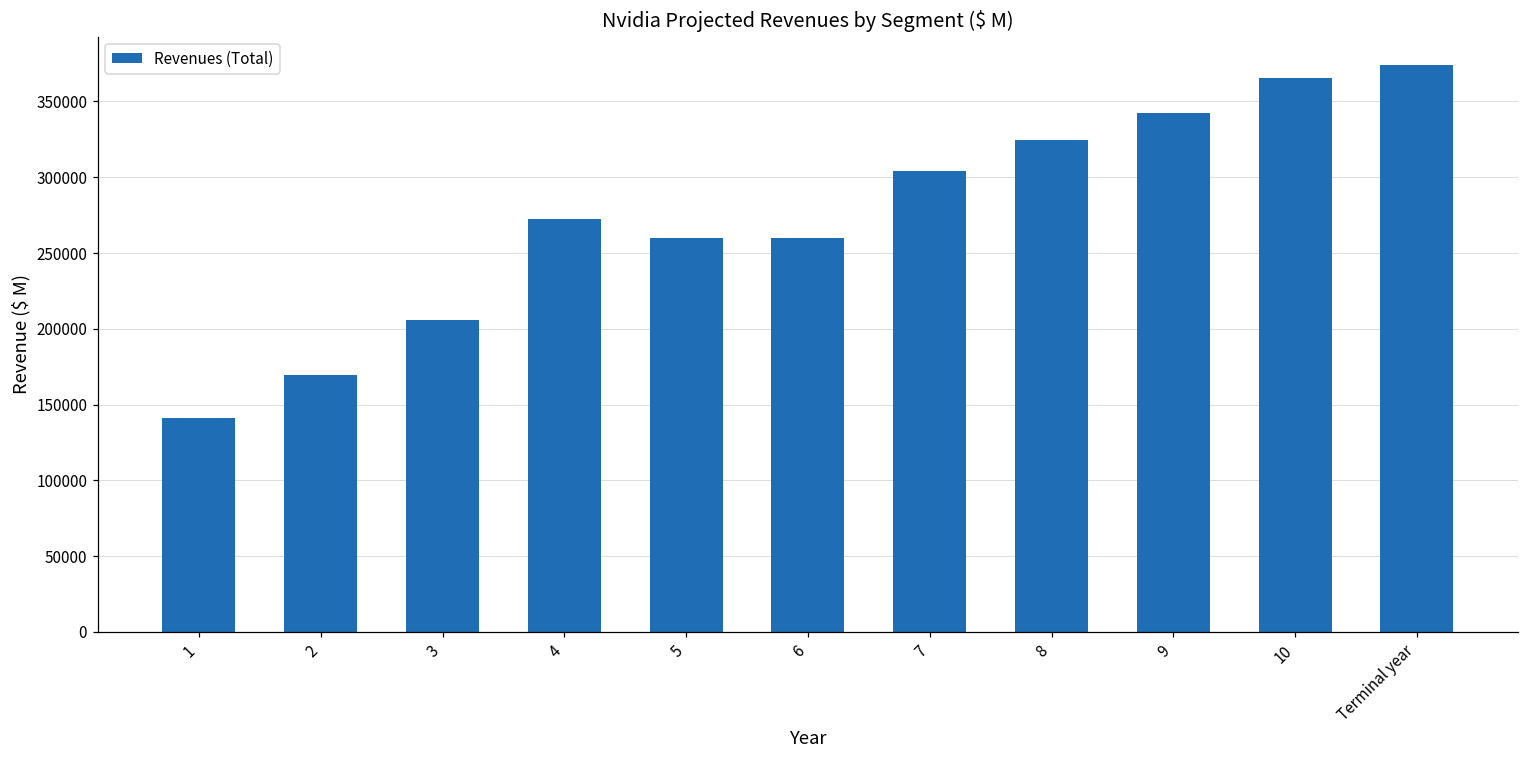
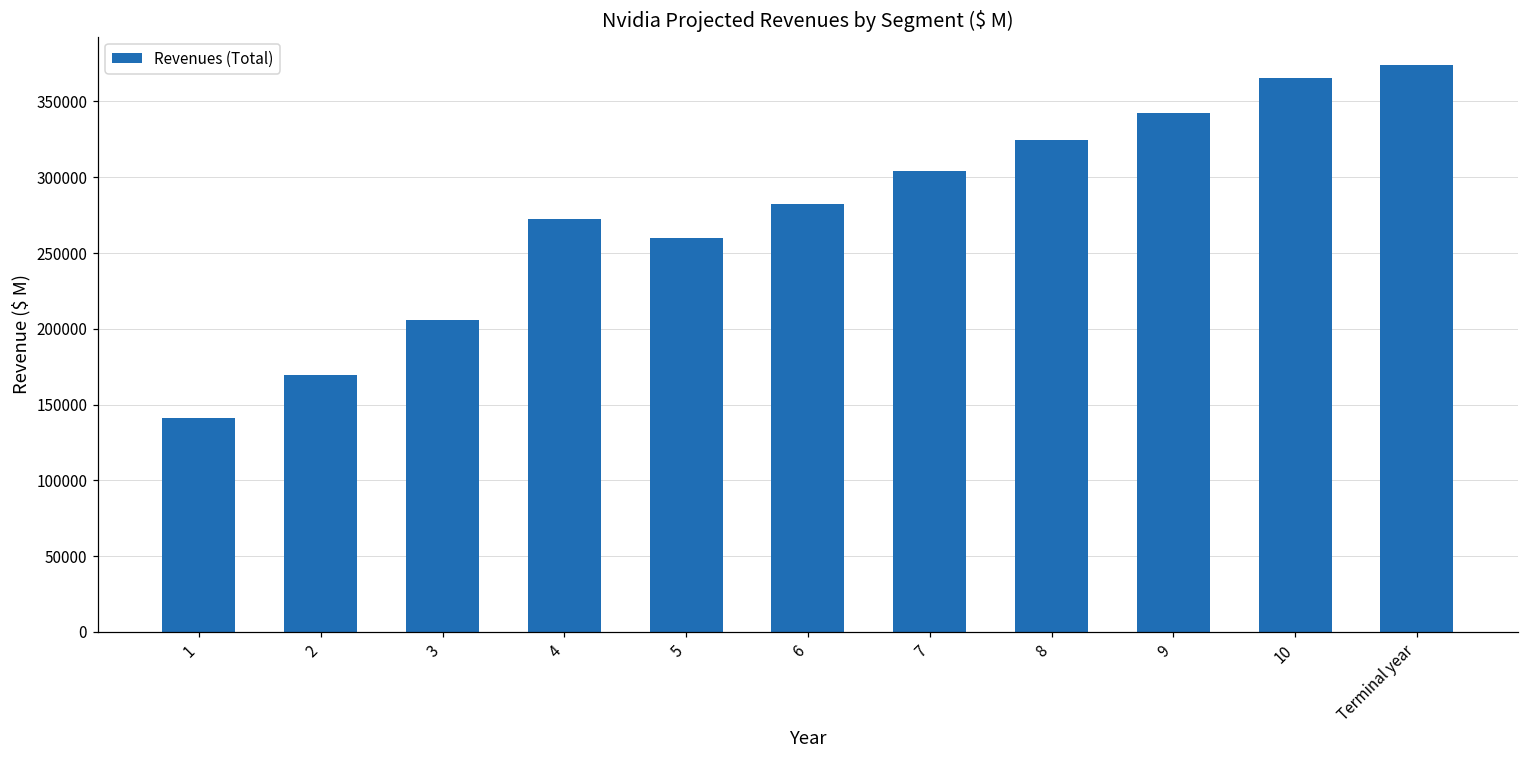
6: 260000 -> 283000
